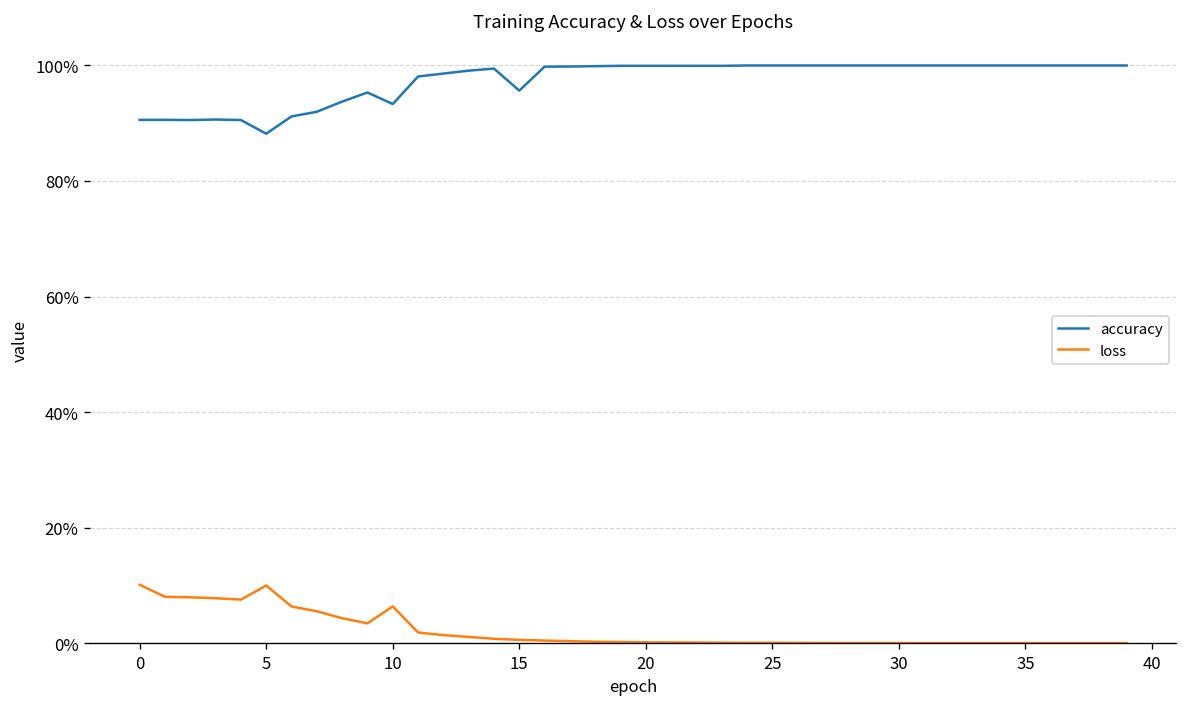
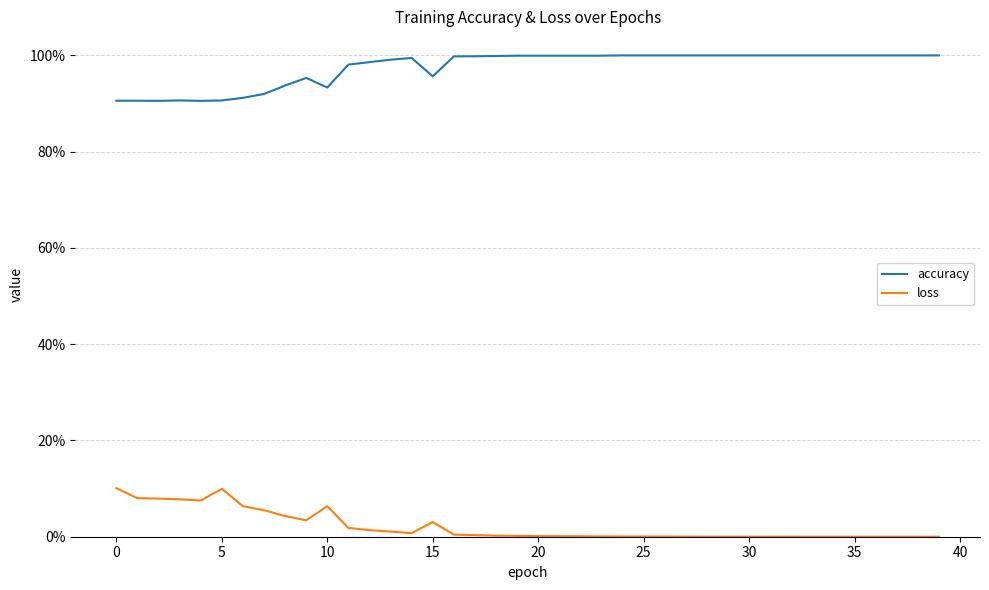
accuracy, 5: 88% -> 91%
loss, 15: 1% -> 3%
